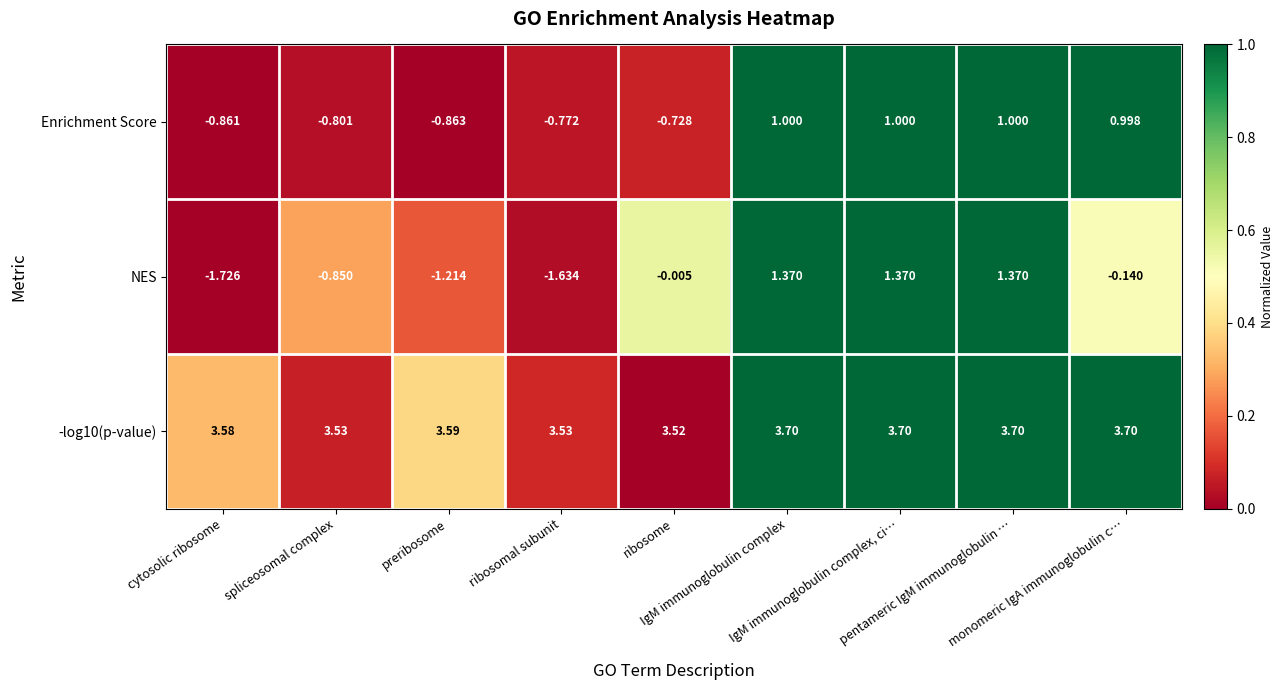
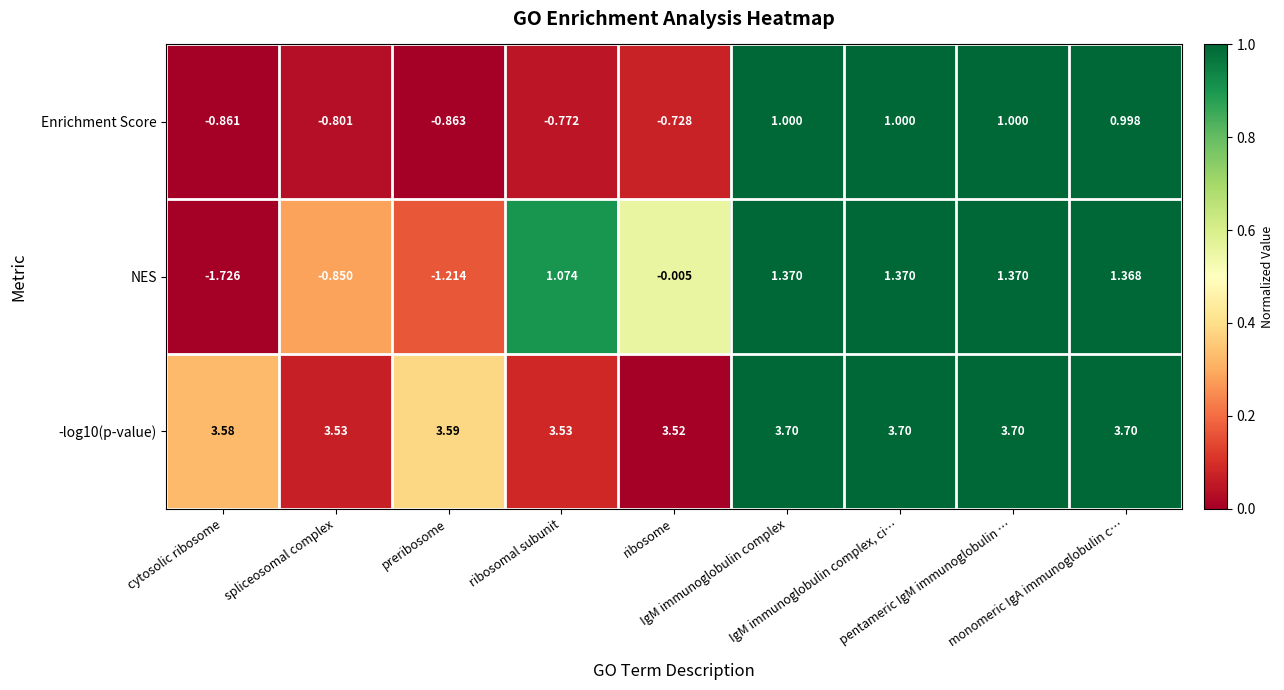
NES, ribosomal subunit: -1.634 -> 1.074
NES, monomeric IgA immunoglobulin c…: -0.140 -> 1.368
